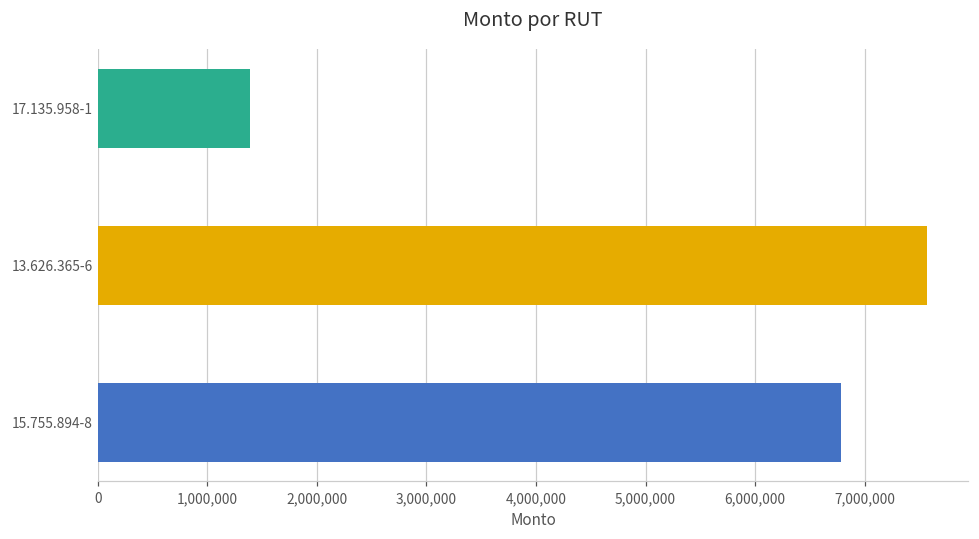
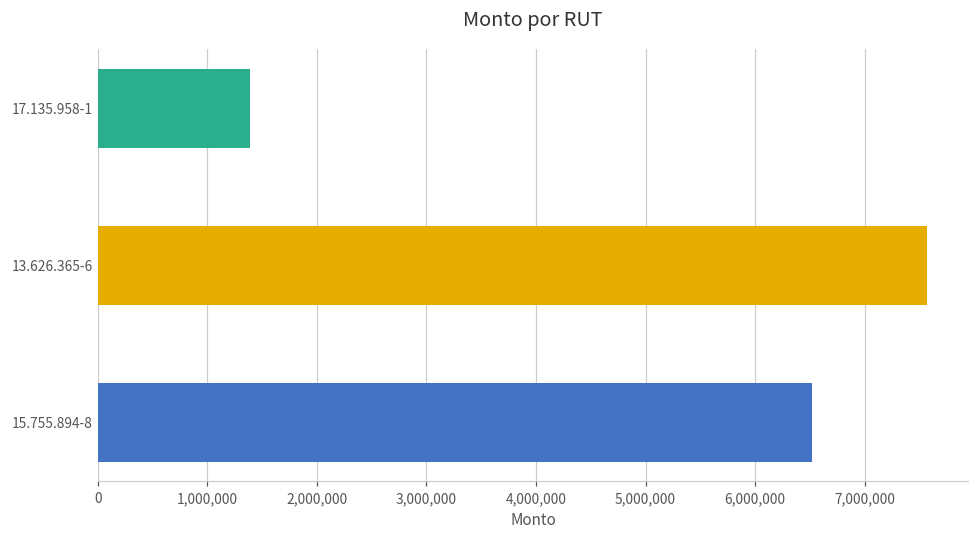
15.755.894-8: 6,800,000 -> 6,500,000
